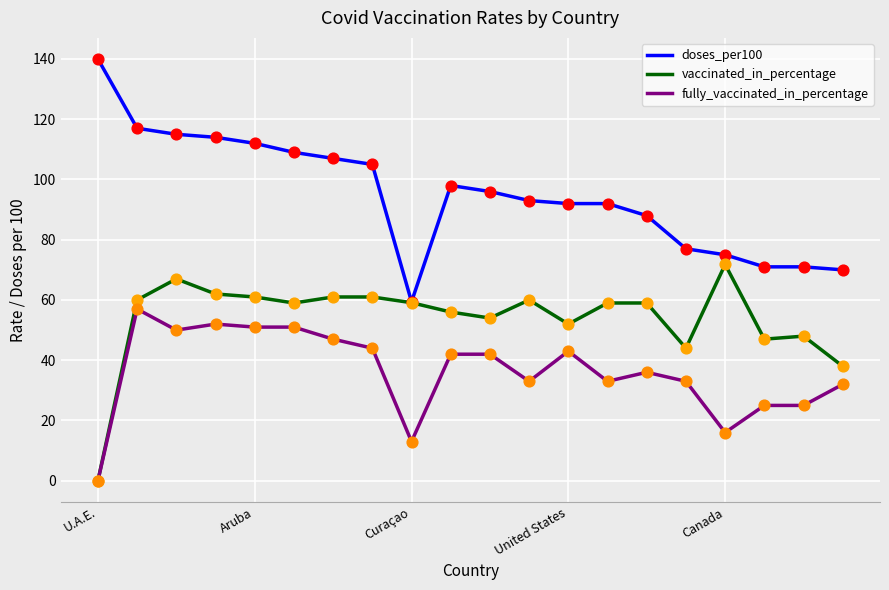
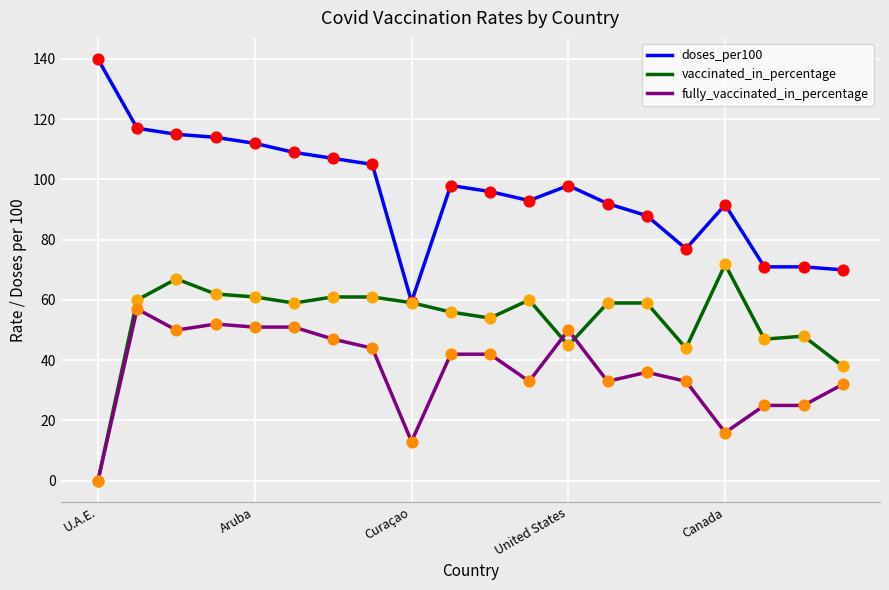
doses_per100, United States: 92 -> 98
vaccinated_in_percentage, United States: 52 -> 45
fully_vaccinated_in_percentage, United States: 43 -> 50
doses_per100, Canada: 75 -> 92
